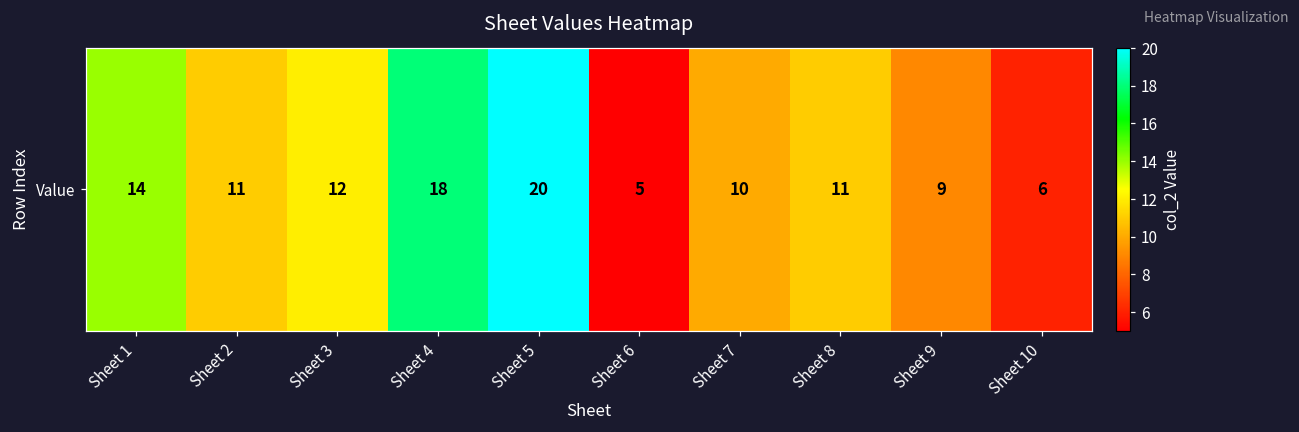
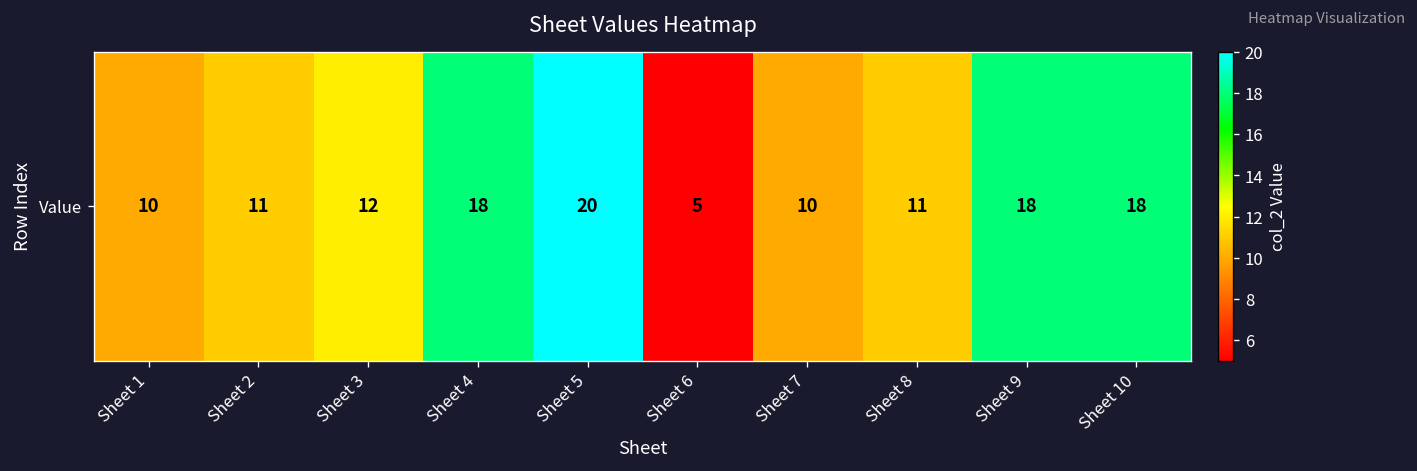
Value, Sheet 1: 14 -> 10
Value, Sheet 9: 9 -> 18
Value, Sheet 10: 6 -> 18
